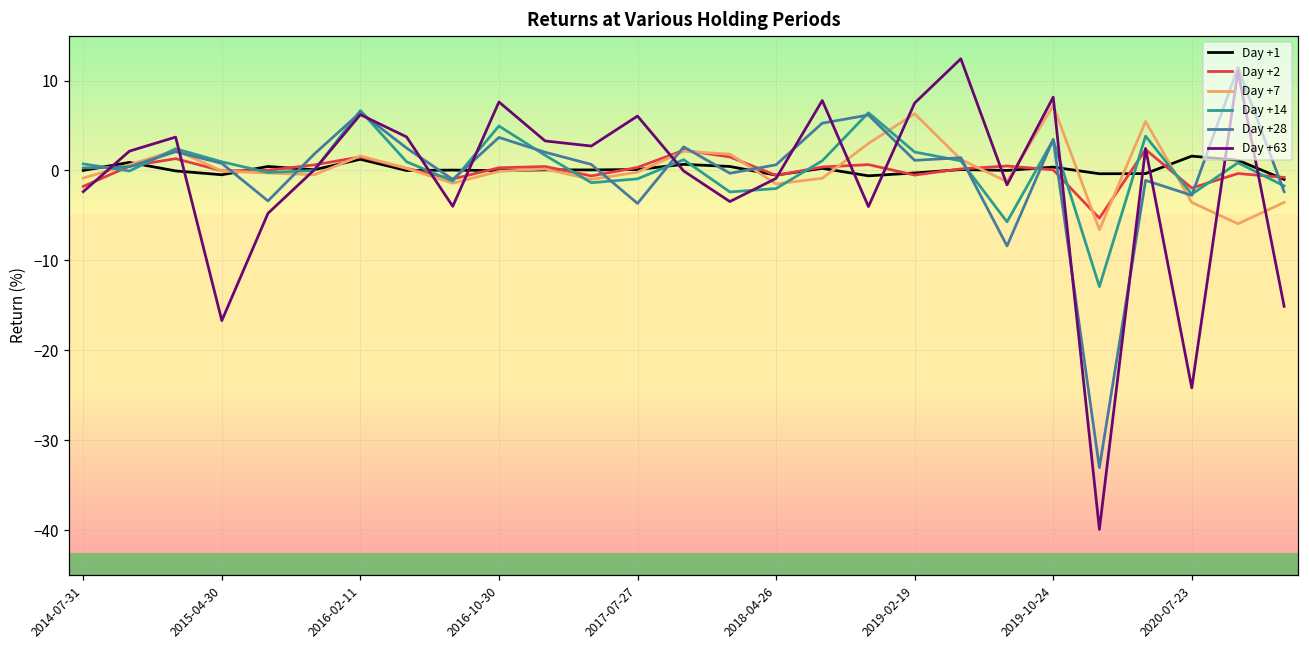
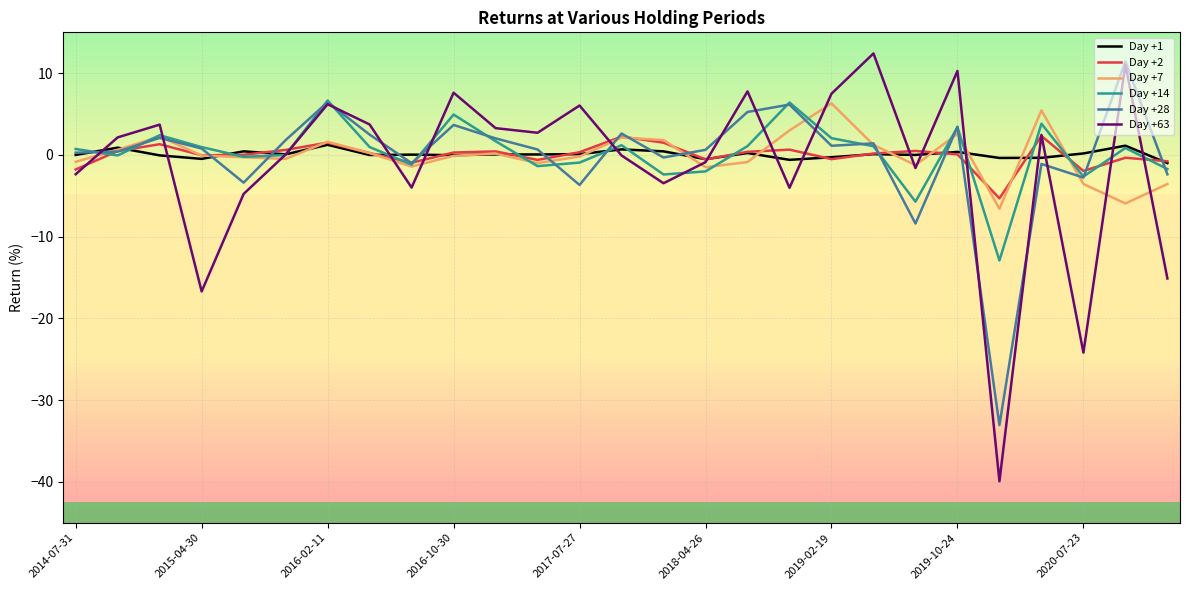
Day +7, 2019-10-24: 7 -> 3
Day +63, 2019-10-24: 8 -> 10
Day +1, 2020-07-23: 2 -> 0
